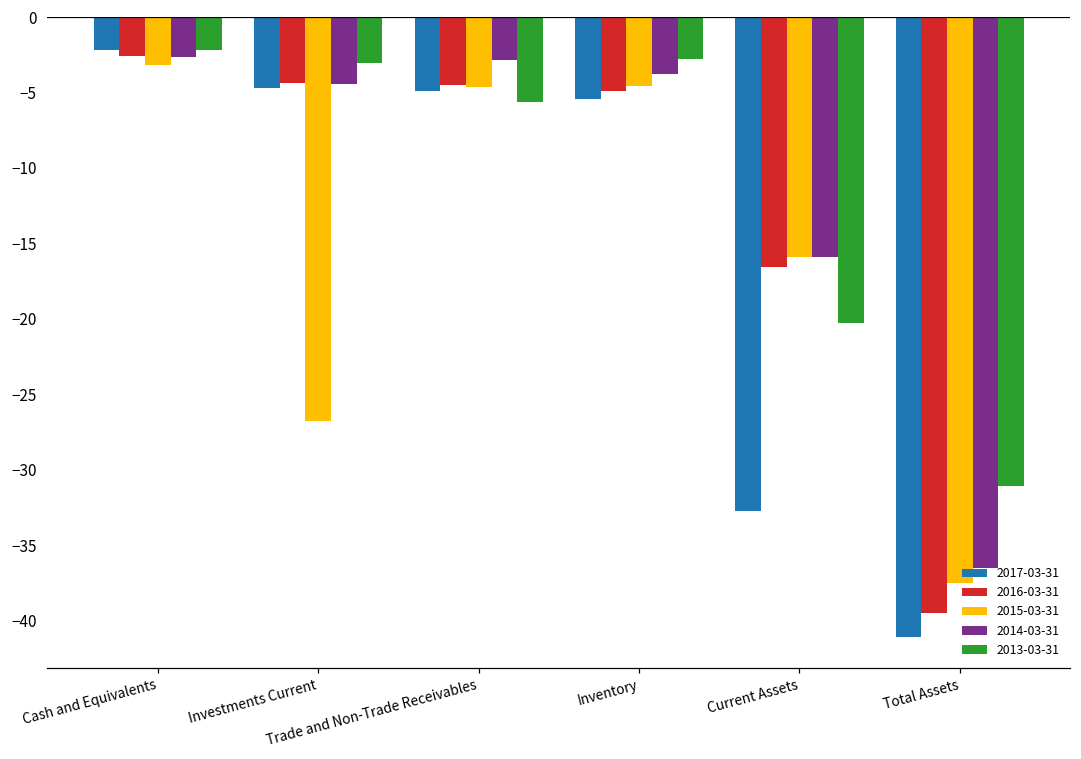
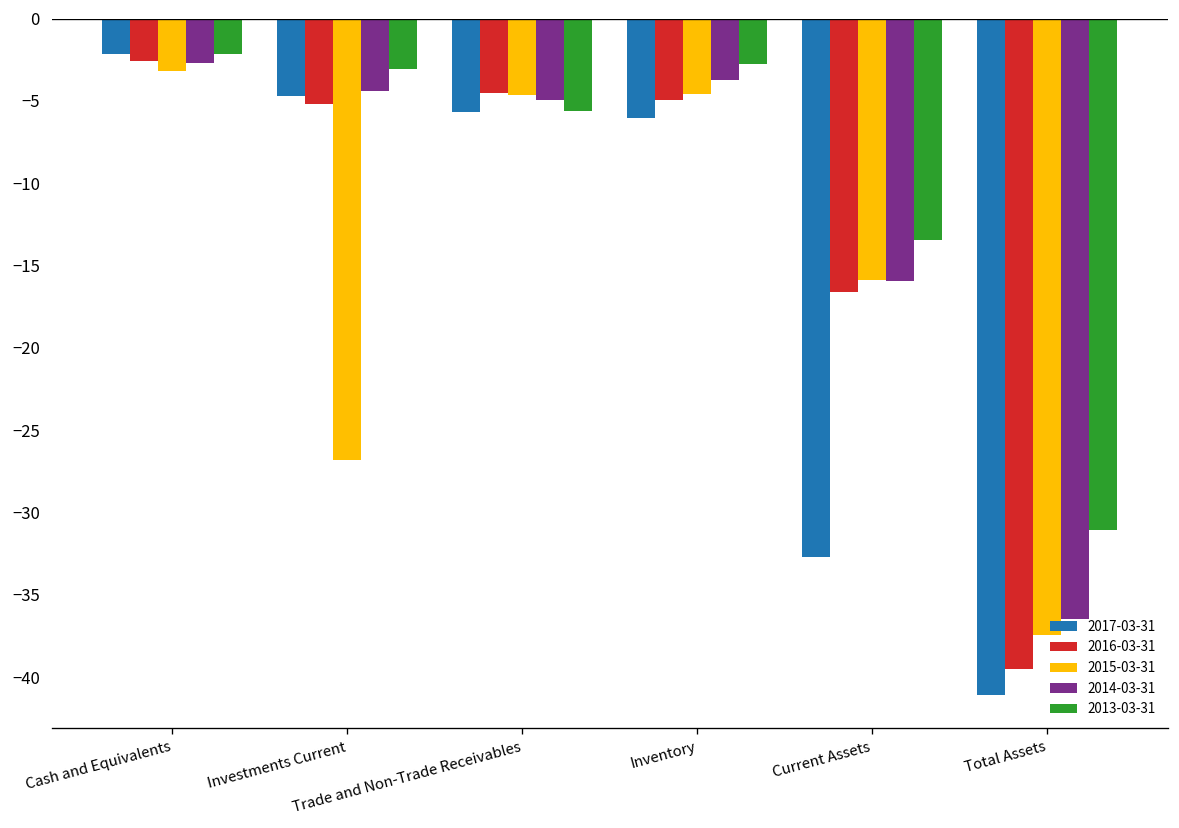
2016-03-31, Investments Current: -4.4 -> -5.2
2017-03-31, Trade and Non-Trade Receivables: -4.9 -> -5.7
2014-03-31, Trade and Non-Trade Receivables: -2.9 -> -4.9
2017-03-31, Inventory: -5.4 -> -6.0
2013-03-31, Current Assets: -20.3 -> -13.5
